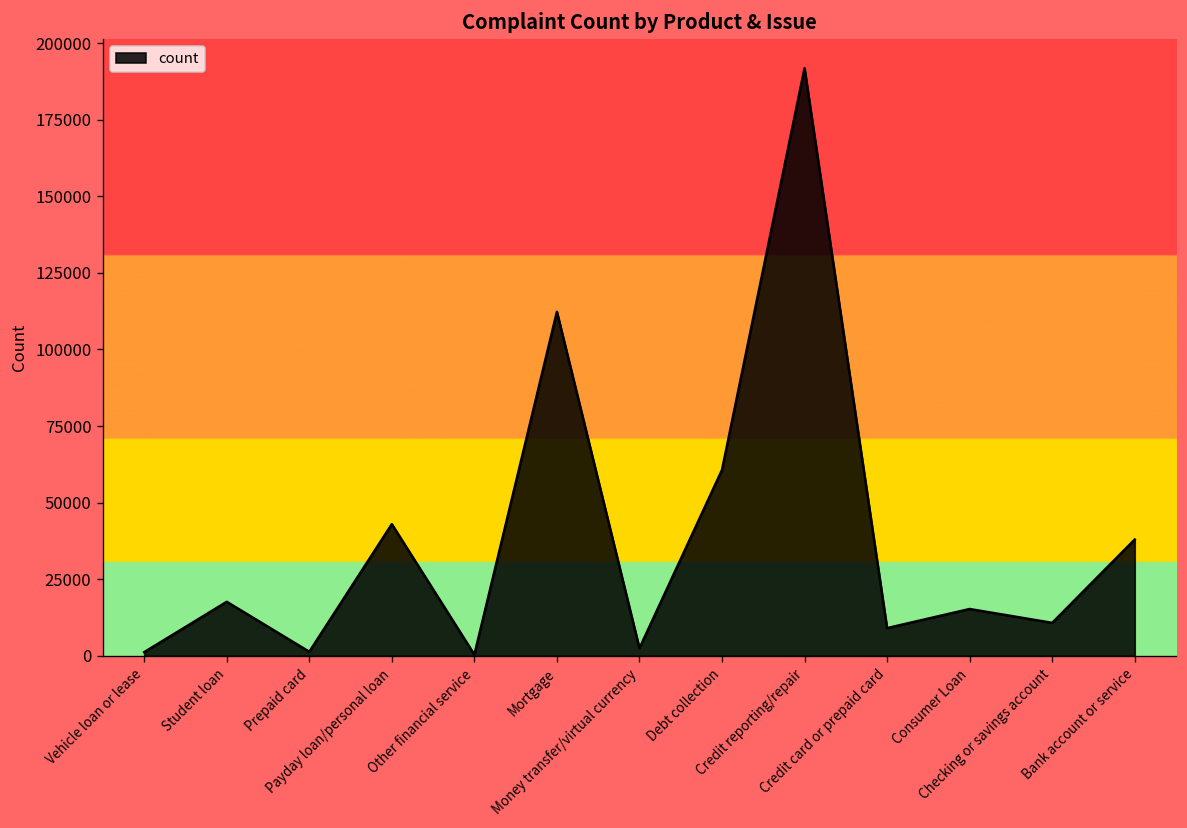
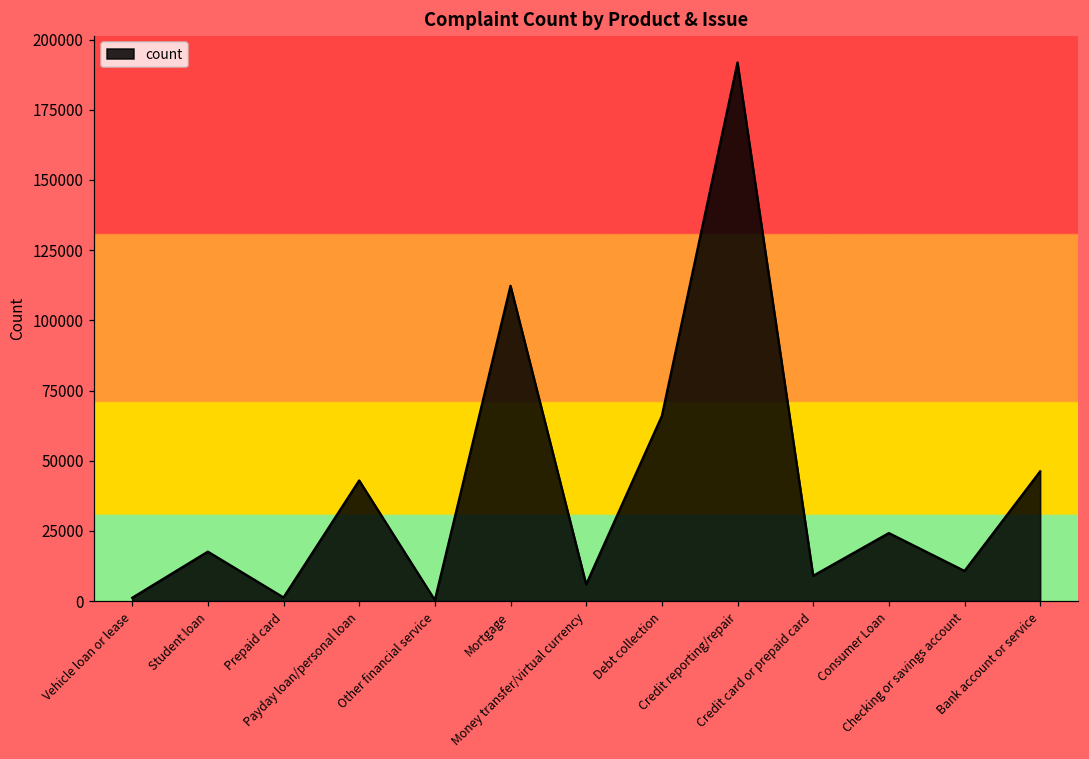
Money transfer/virtual currency: 2000 -> 6000
Debt collection: 61000 -> 66000
Consumer Loan: 15000 -> 24000
Bank account or service: 38000 -> 46000
